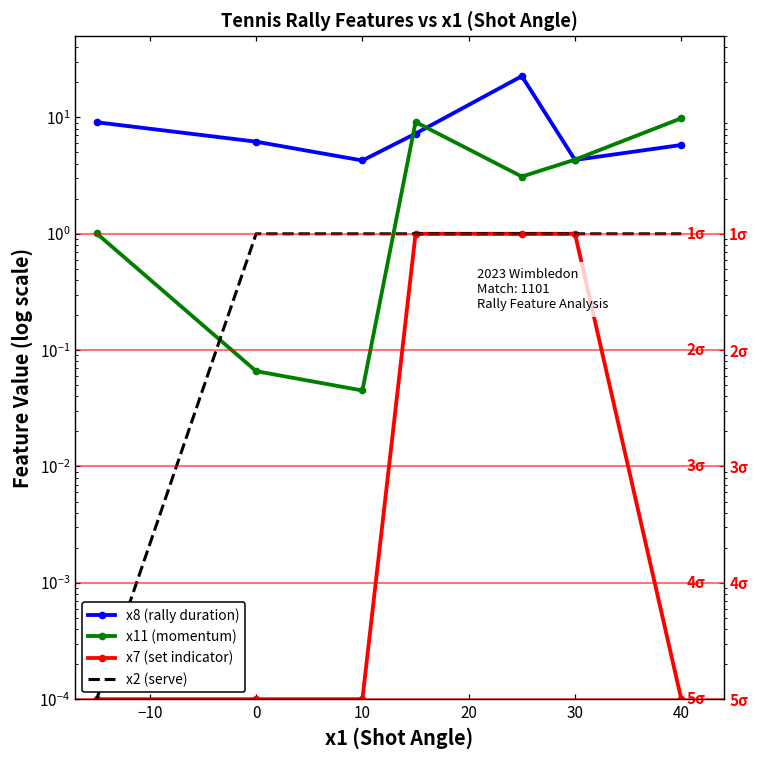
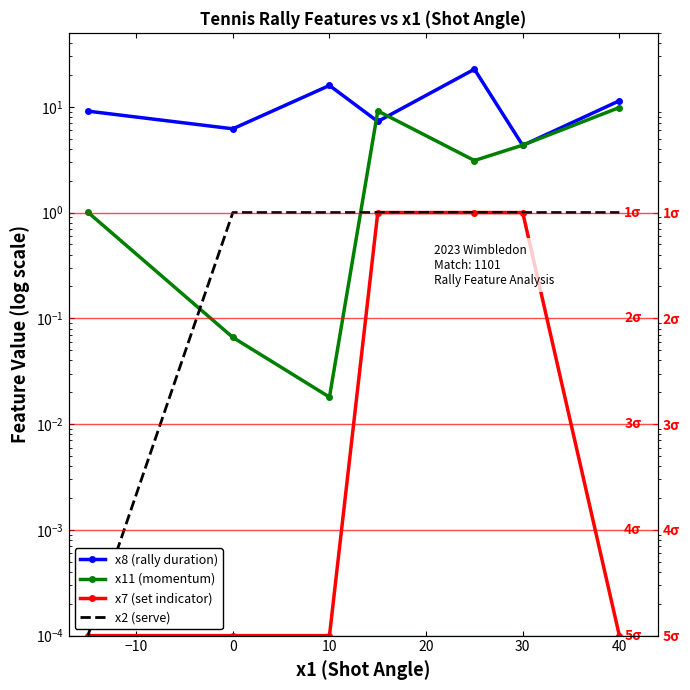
x8 (rally duration), 10: 4.3 -> 16
x11 (momentum), 10: 0.045 -> 0.018
x8 (rally duration), 40: 6 -> 11
